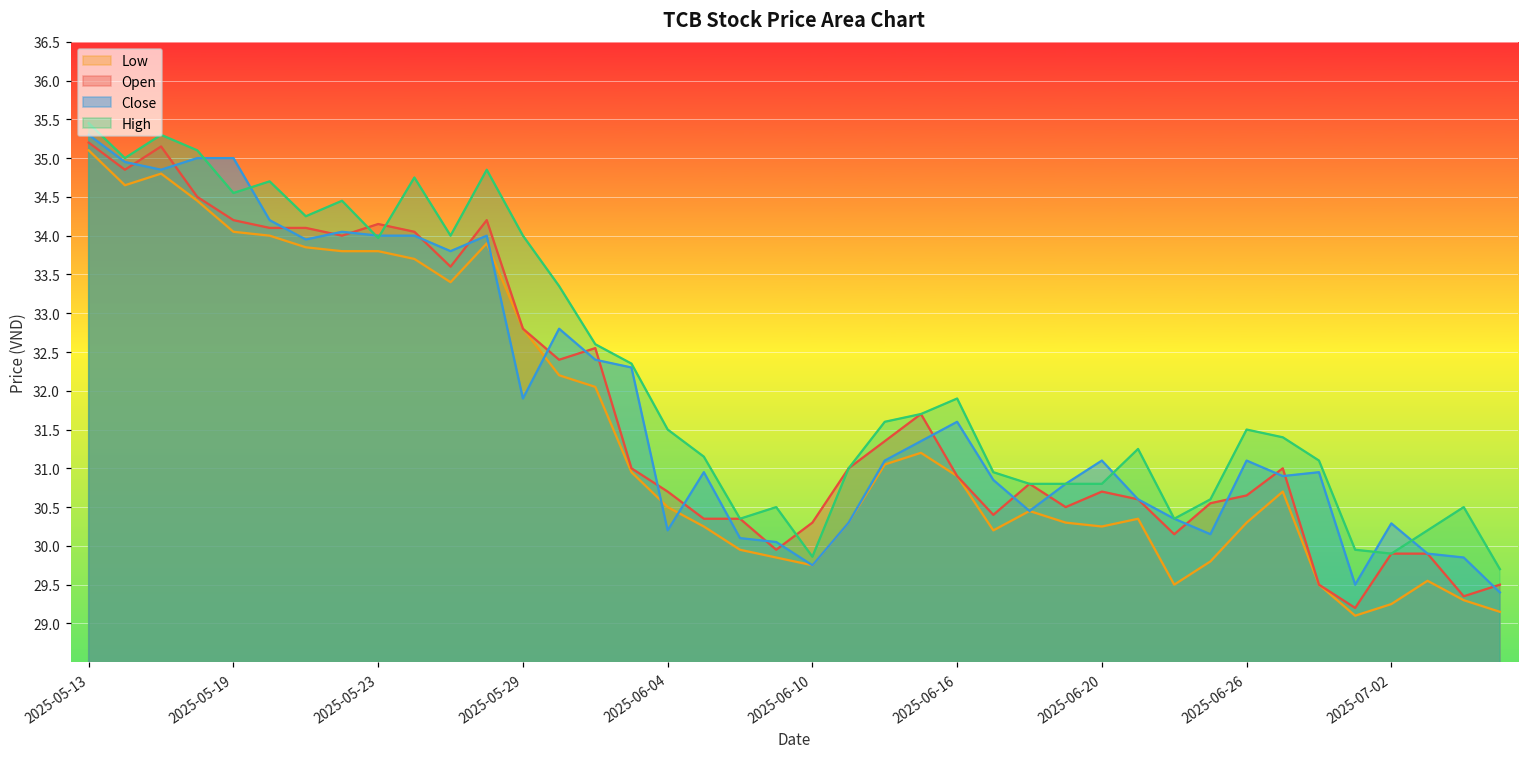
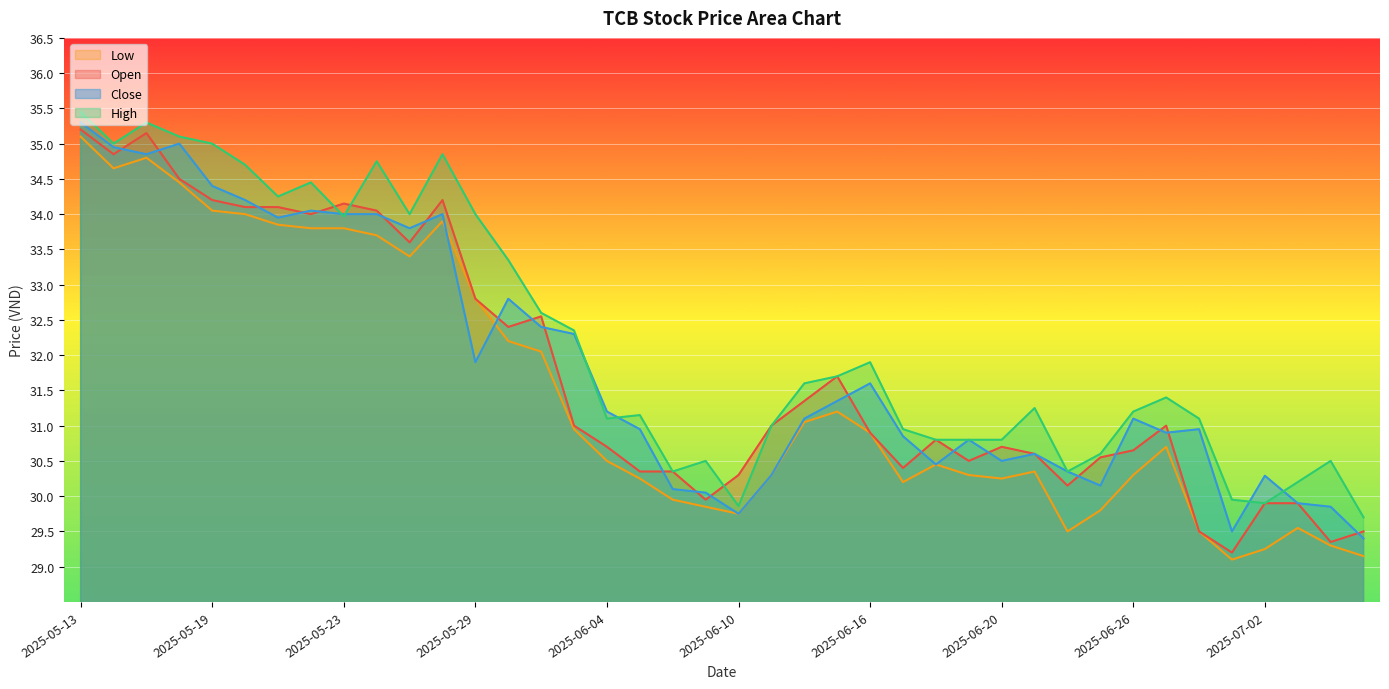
Close, 2025-05-19: 35.0 -> 34.4
High, 2025-05-19: 34.6 -> 35.0
Close, 2025-06-04: 30.2 -> 31.2
High, 2025-06-04: 31.5 -> 31.1
Close, 2025-06-20: 31.1 -> 30.5
High, 2025-06-26: 31.5 -> 31.2
